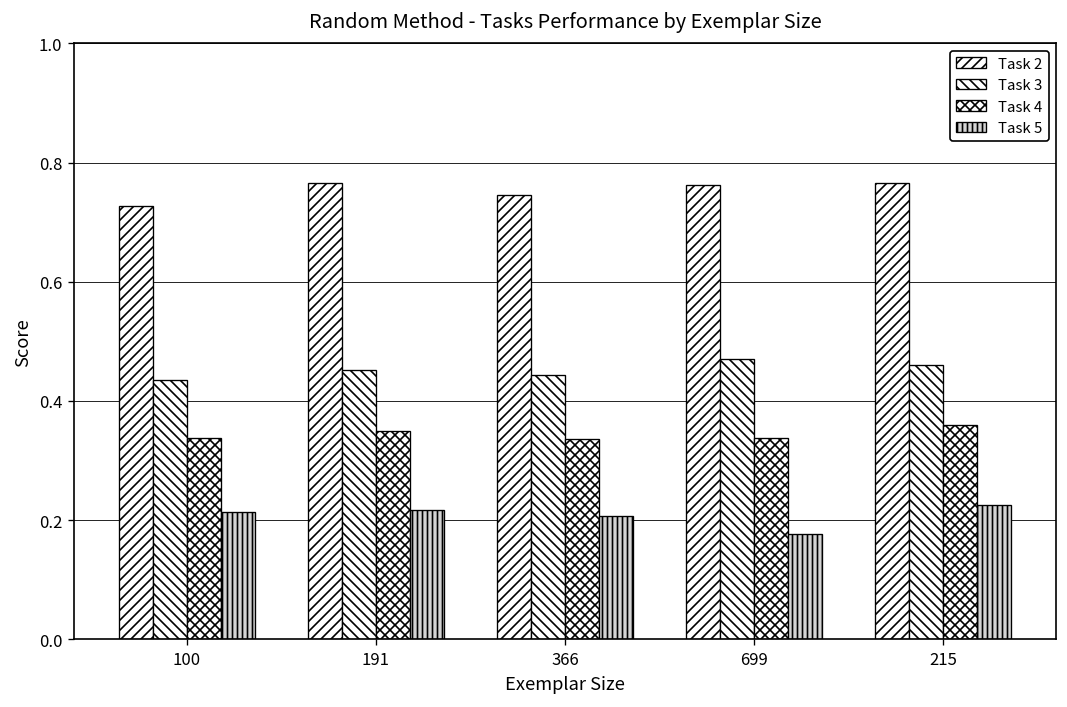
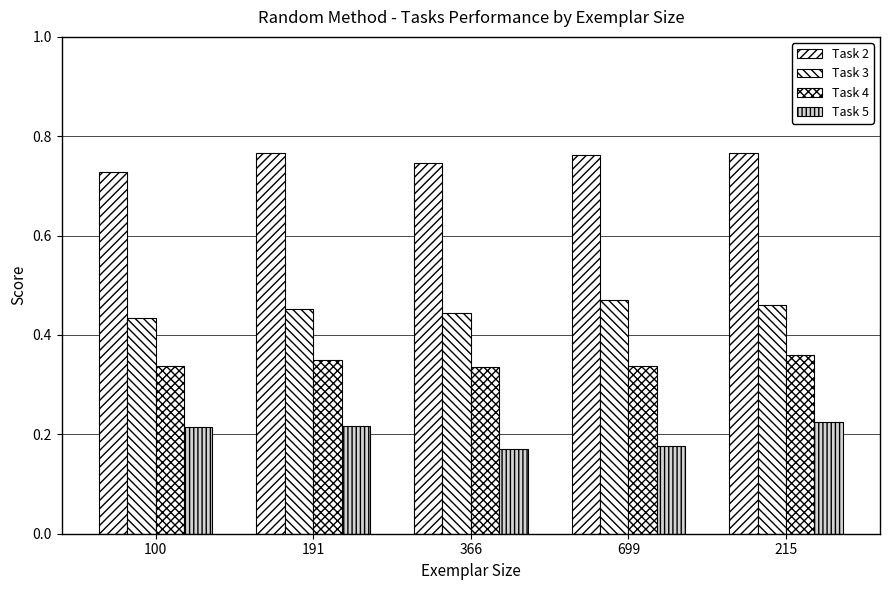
Task 5, 366: 0.21 -> 0.17
